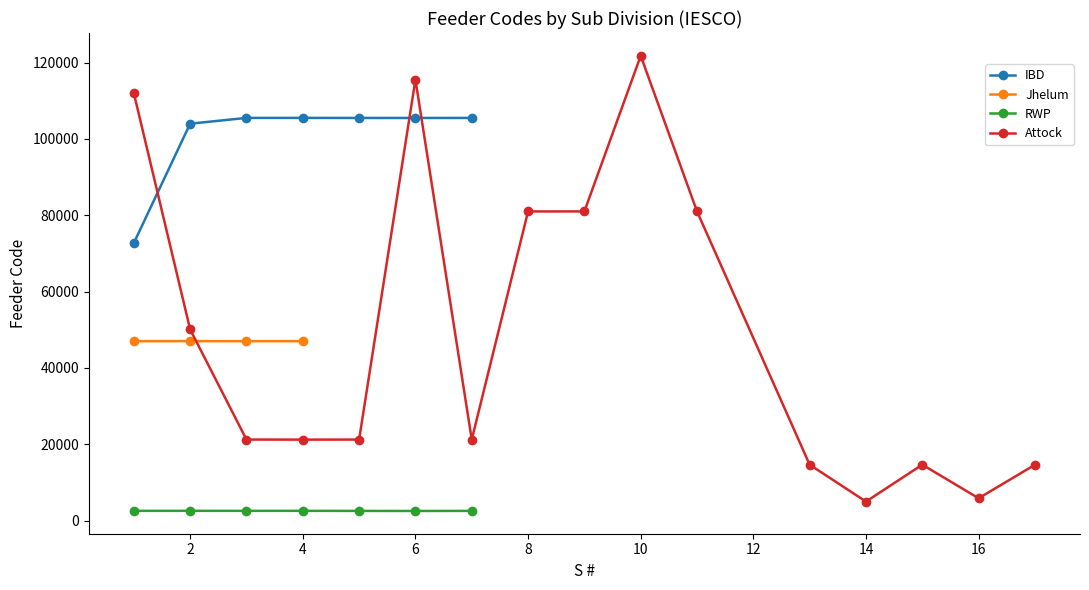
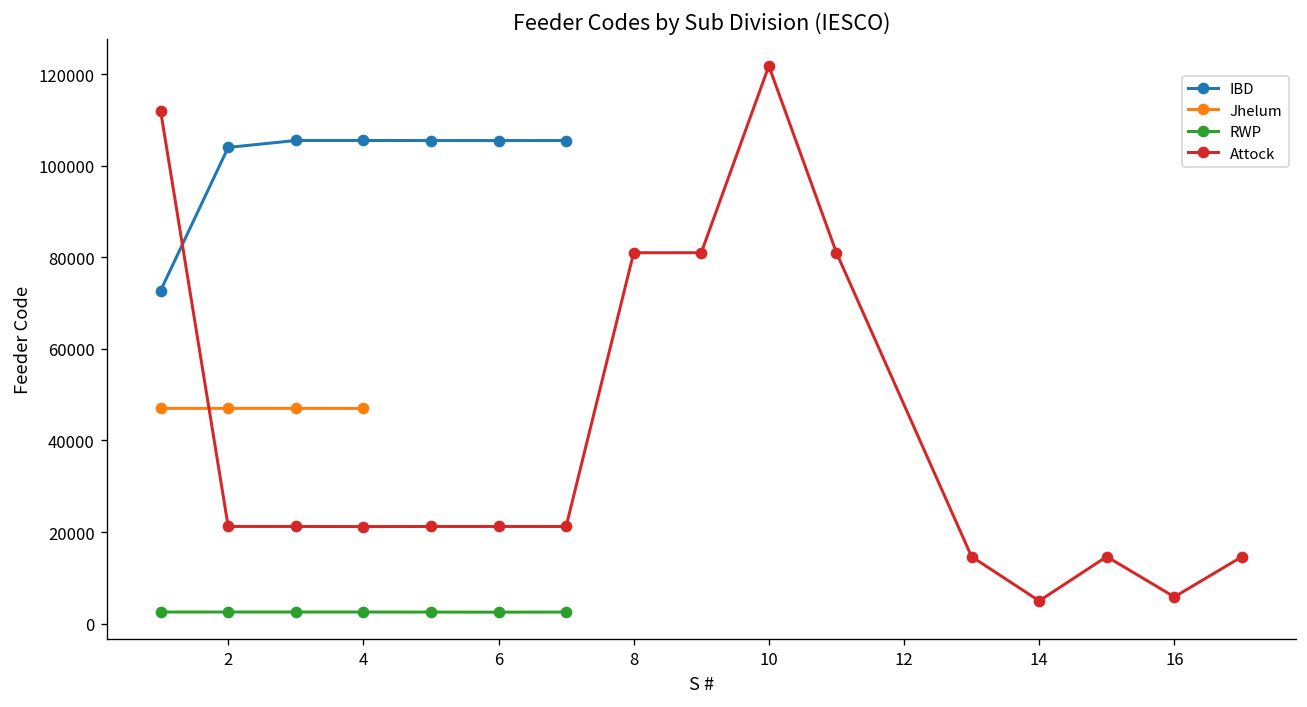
Attock, 2: 50000 -> 21000
Attock, 6: 116000 -> 21000
